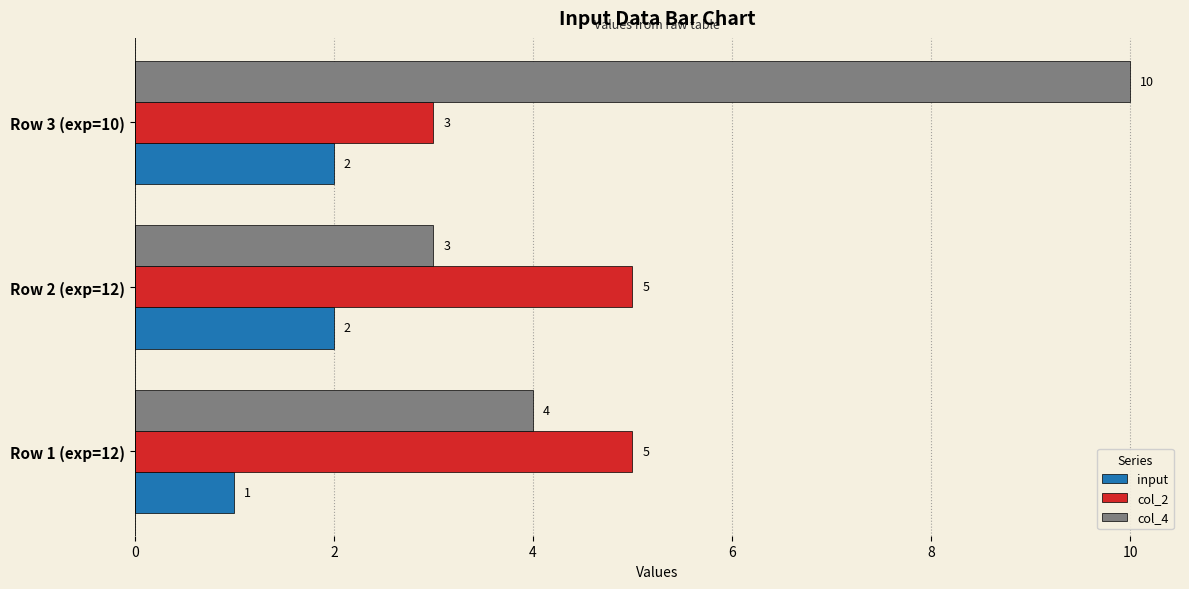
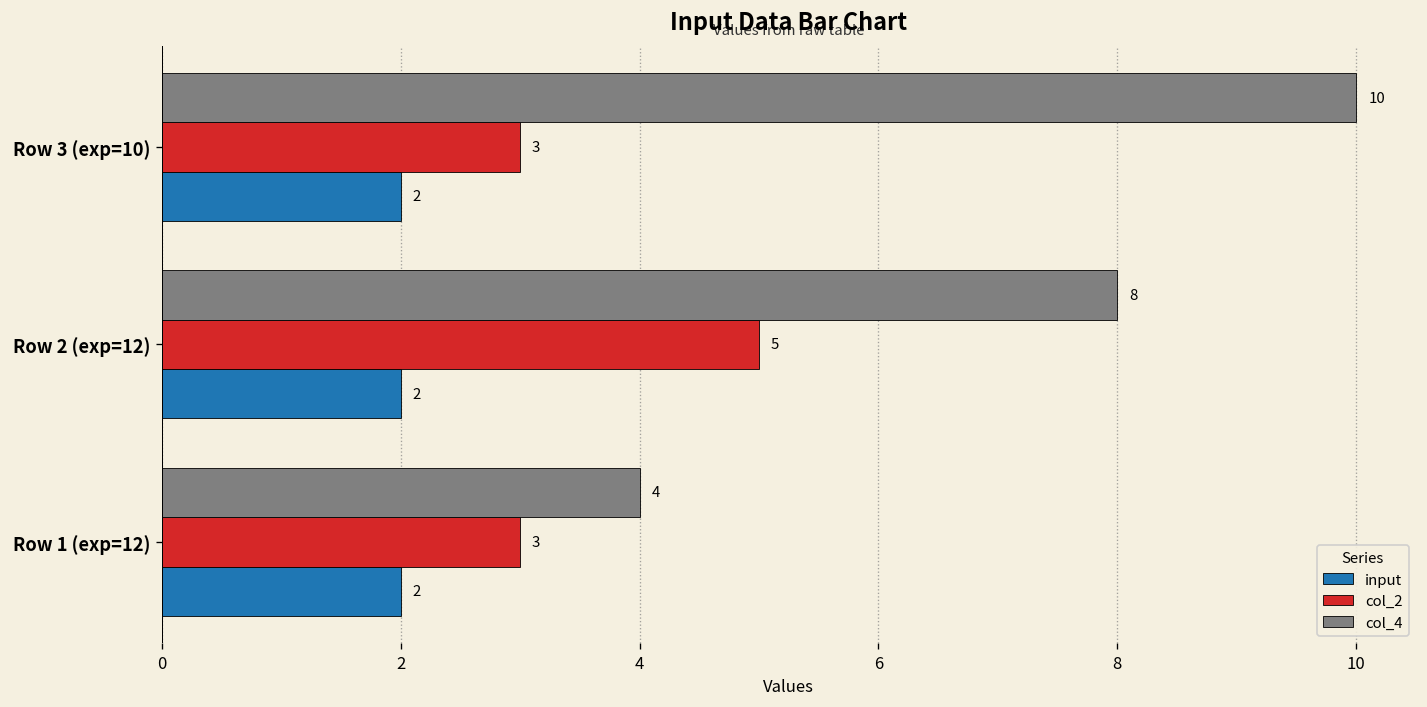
col_4, Row 2 (exp=12): 3 -> 8
col_2, Row 1 (exp=12): 5 -> 3
input, Row 1 (exp=12): 1 -> 2
